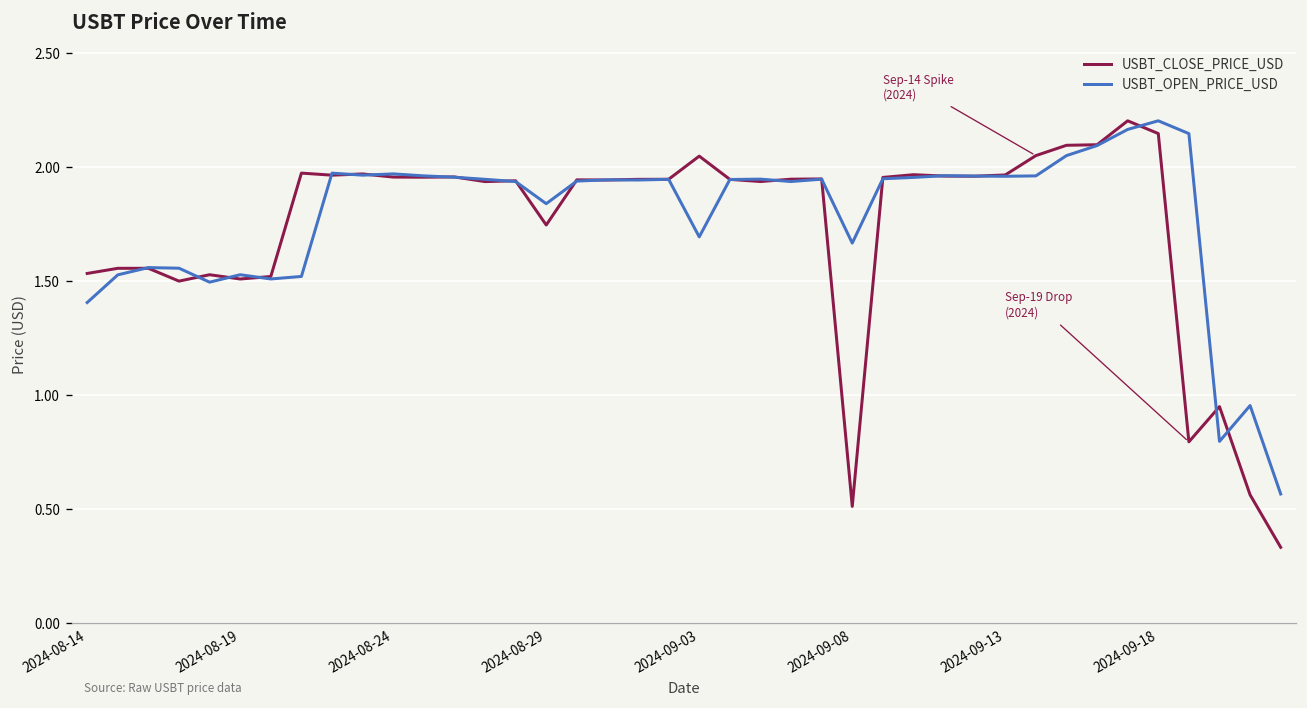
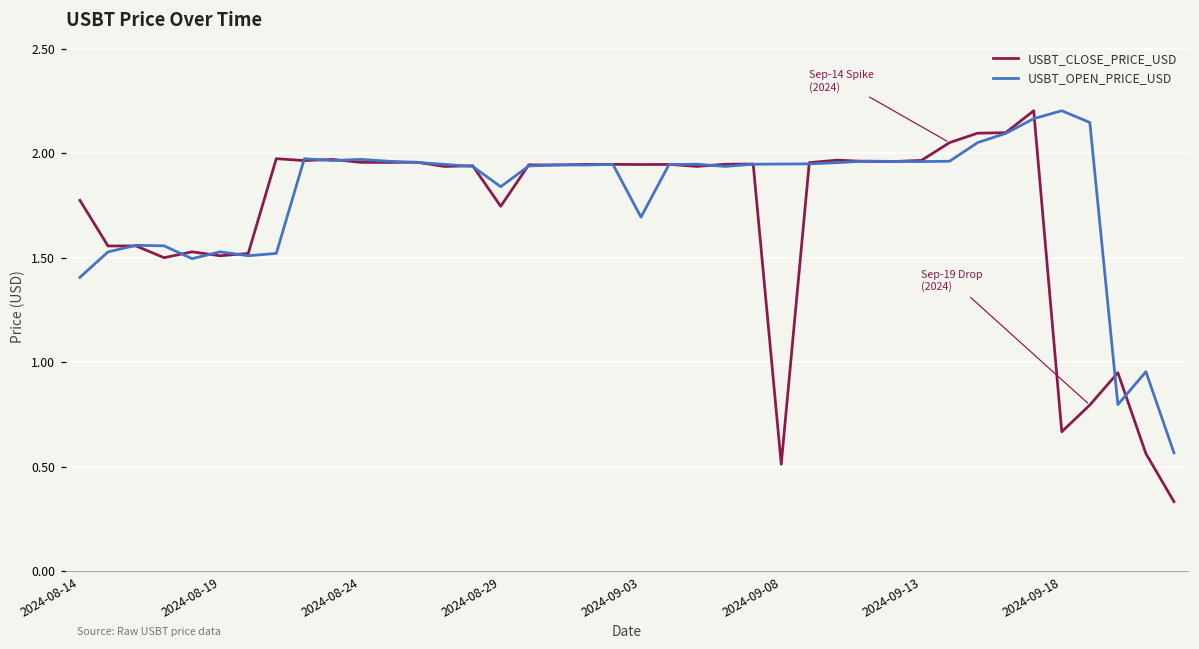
USBT_CLOSE_PRICE_USD, 2024-08-14: 1.53 -> 1.77
USBT_CLOSE_PRICE_USD, 2024-09-03: 2.05 -> 1.95
USBT_OPEN_PRICE_USD, 2024-09-08: 1.67 -> 1.95
USBT_CLOSE_PRICE_USD, 2024-09-18: 2.15 -> 0.67
